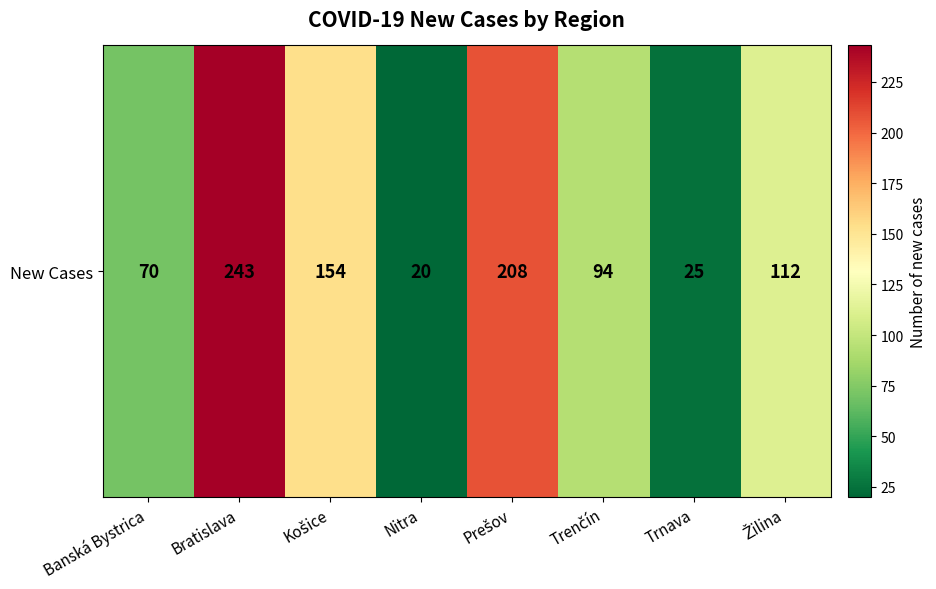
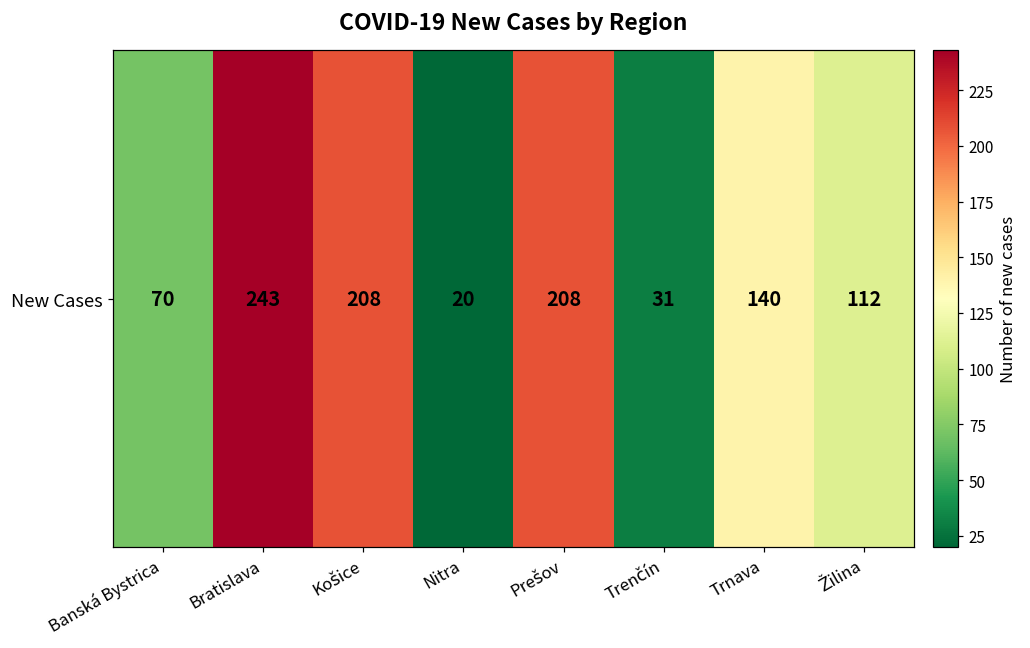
New Cases, Košice: 154 -> 208
New Cases, Trenčín: 94 -> 31
New Cases, Trnava: 25 -> 140
